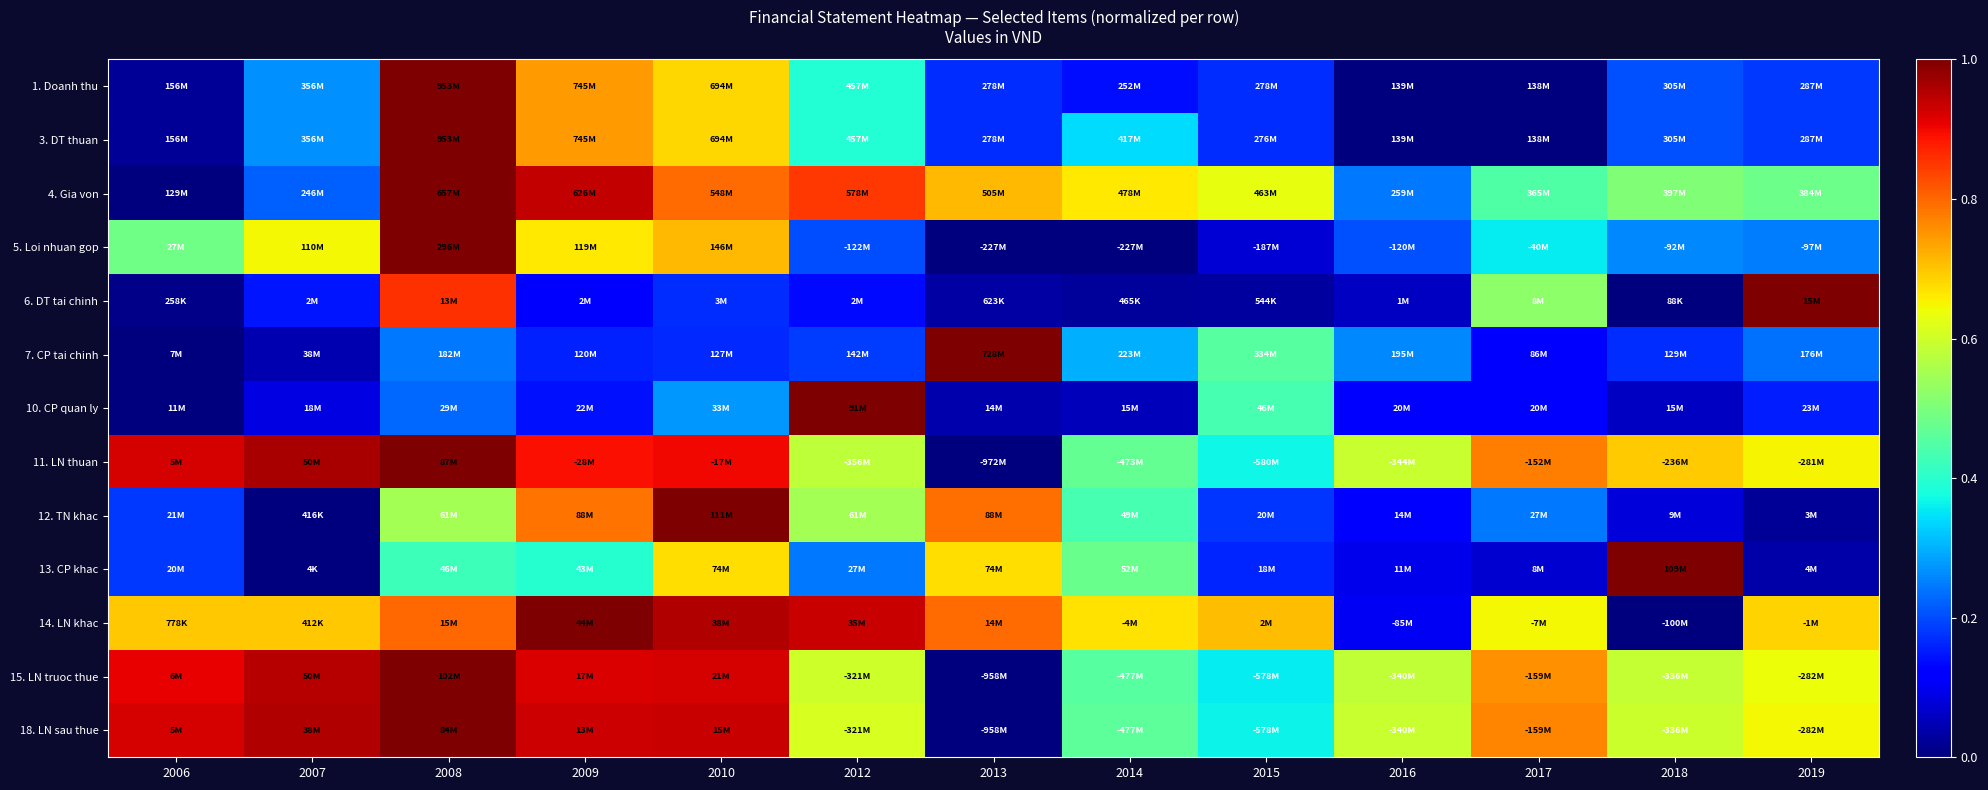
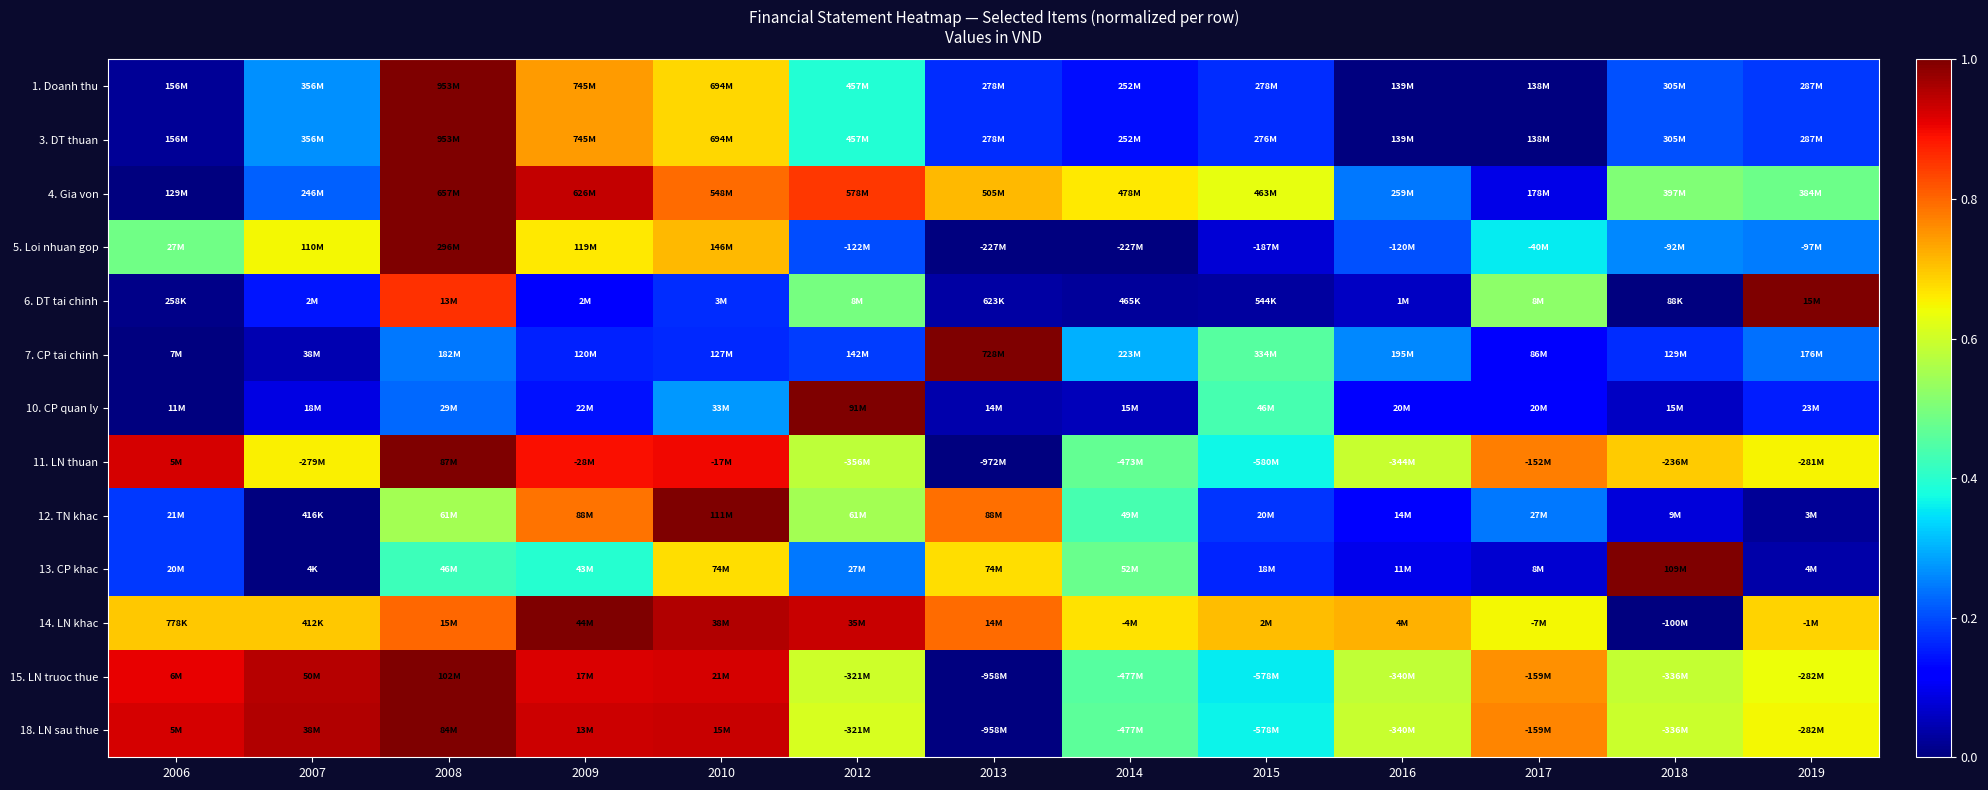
3. DT thuan, 2014: 417M -> 252M
4. Gia von, 2017: 365M -> 178M
6. DT tai chinh, 2012: 2M -> 8M
11. LN thuan, 2007: 50M -> -279M
14. LN khac, 2016: -85M -> 4M
